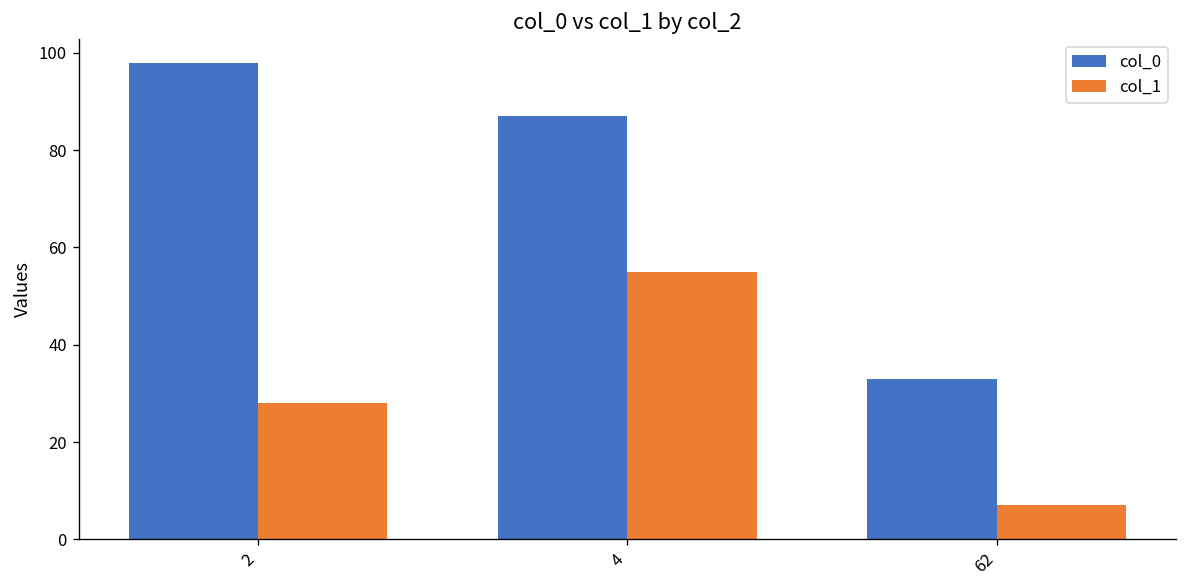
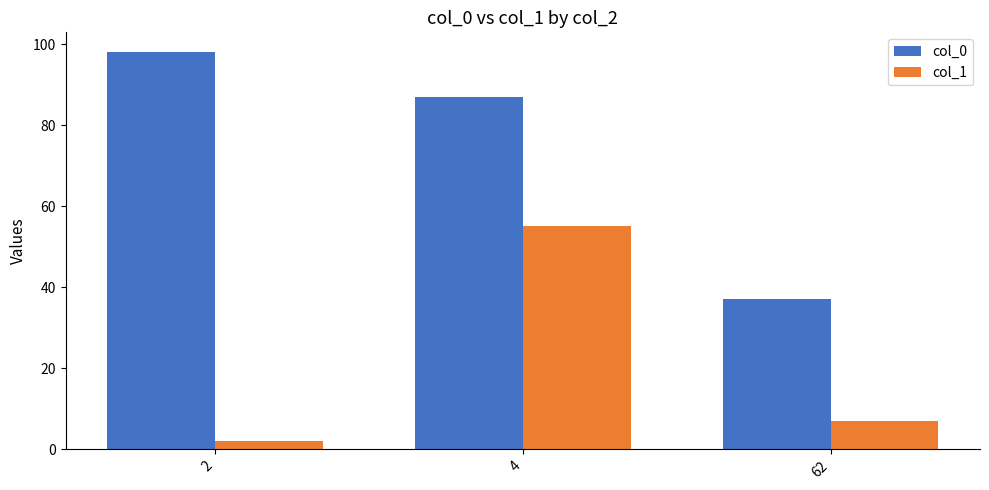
col_1, 2: 28 -> 2
col_0, 62: 33 -> 37
